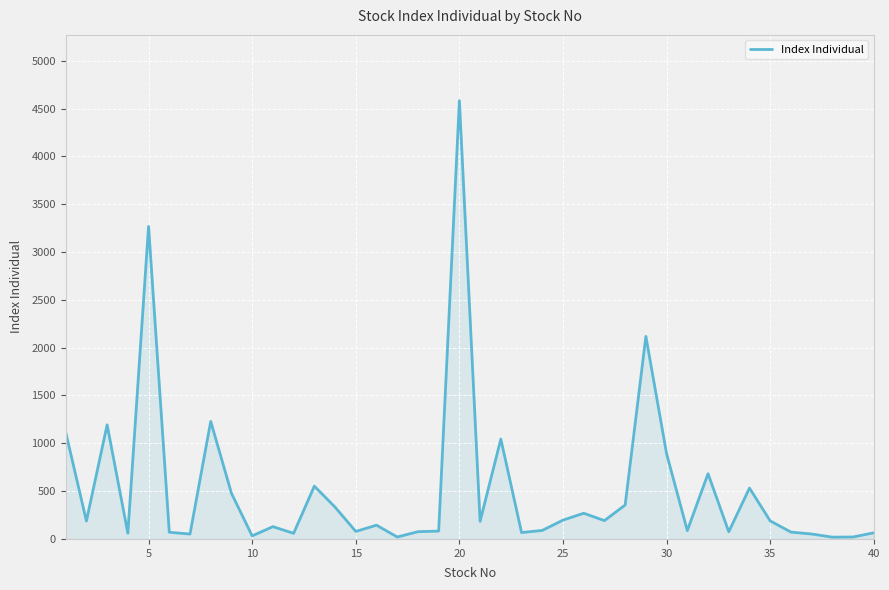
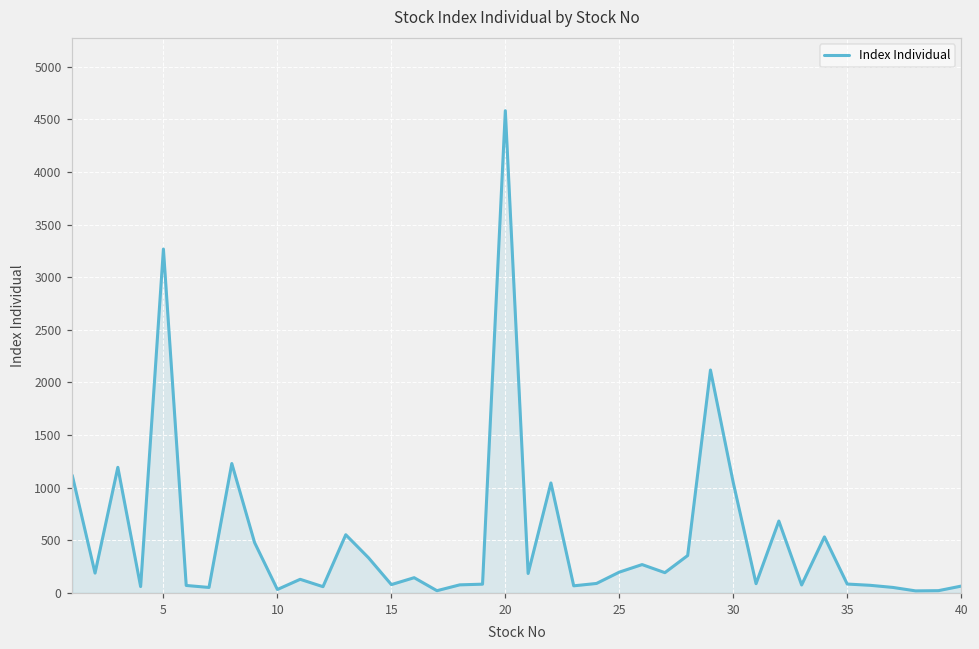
30: 900 -> 1000
35: 200 -> 100
